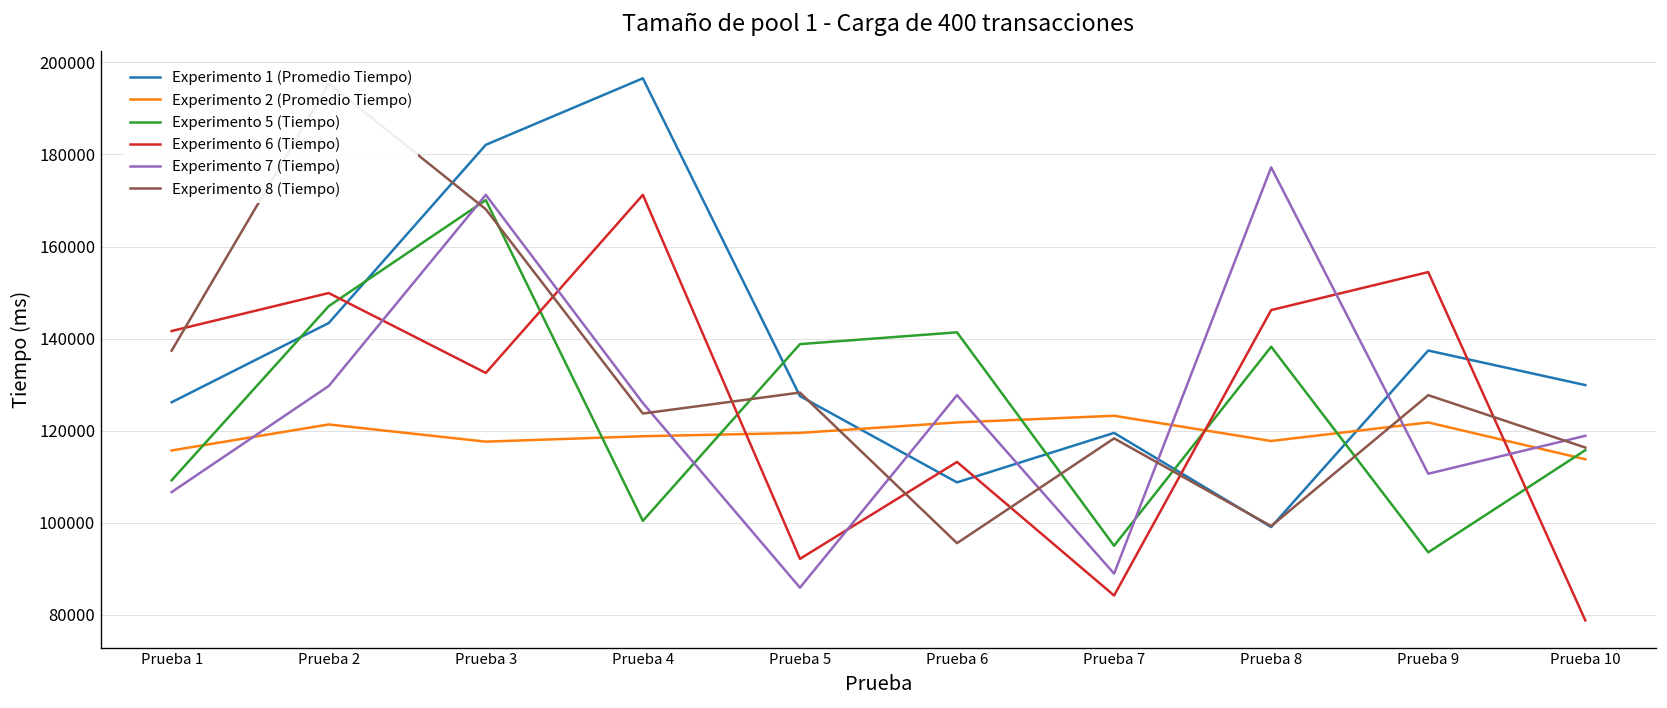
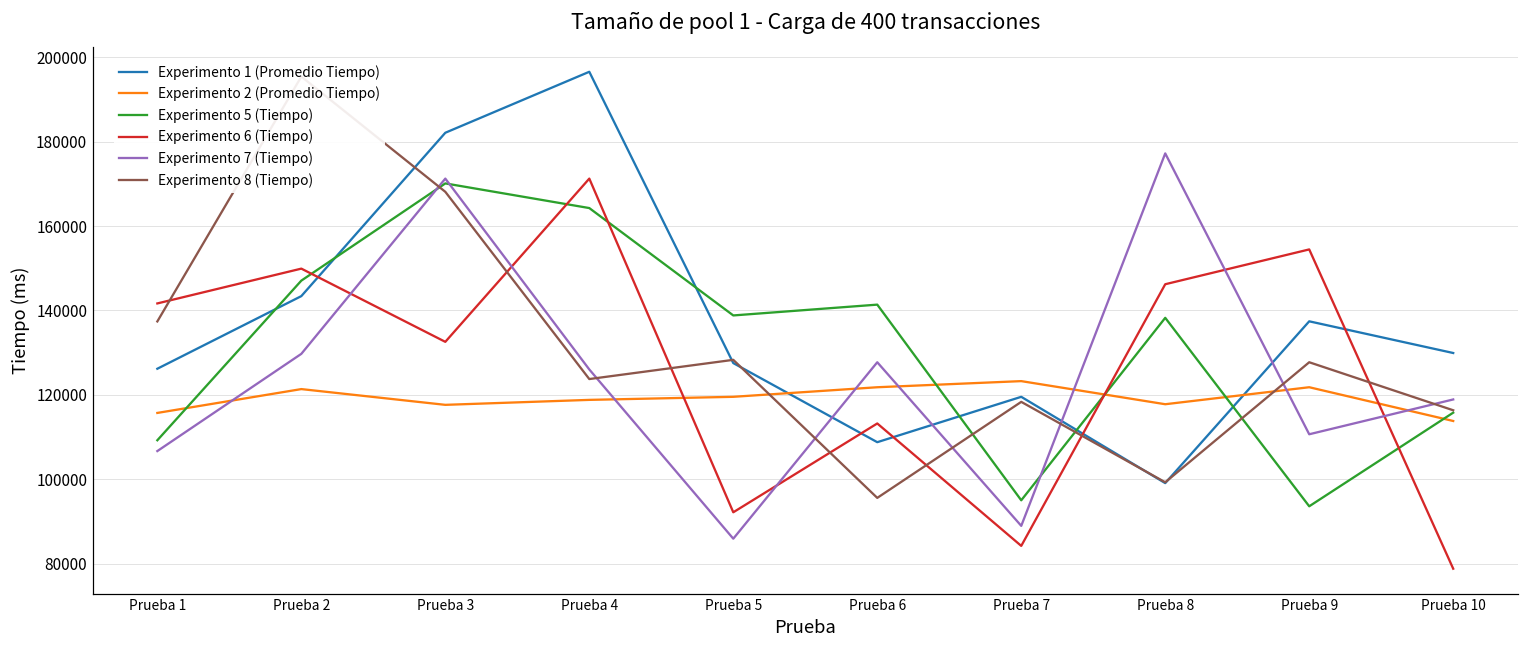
Experimento 5 (Tiempo), Prueba 4: 100000 -> 164000
